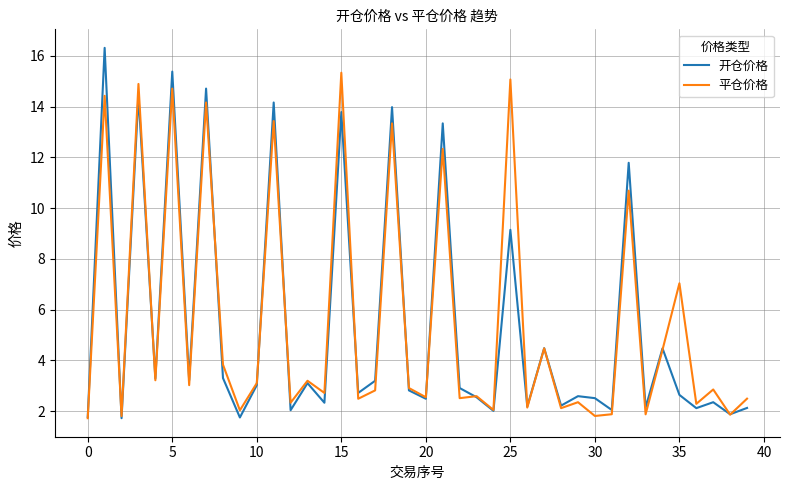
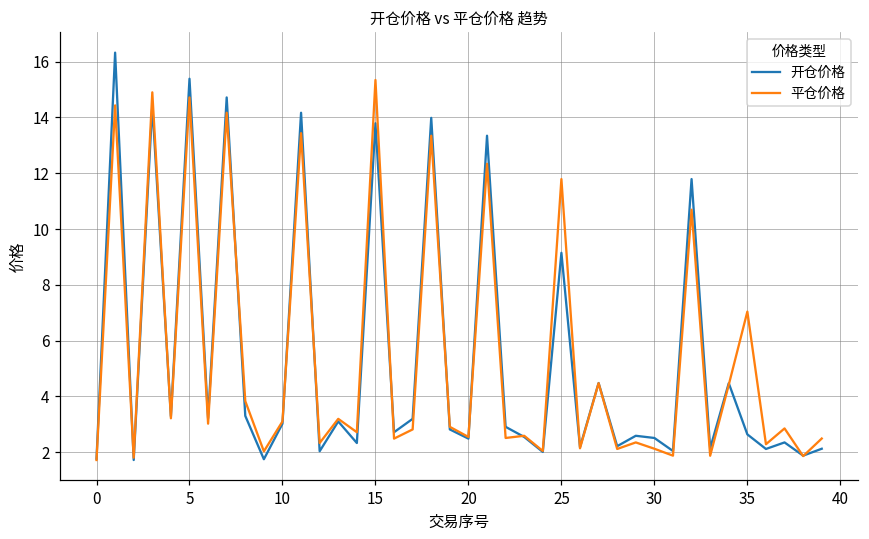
平仓价格, 25: 15.1 -> 11.8
平仓价格, 30: 1.8 -> 2.1
